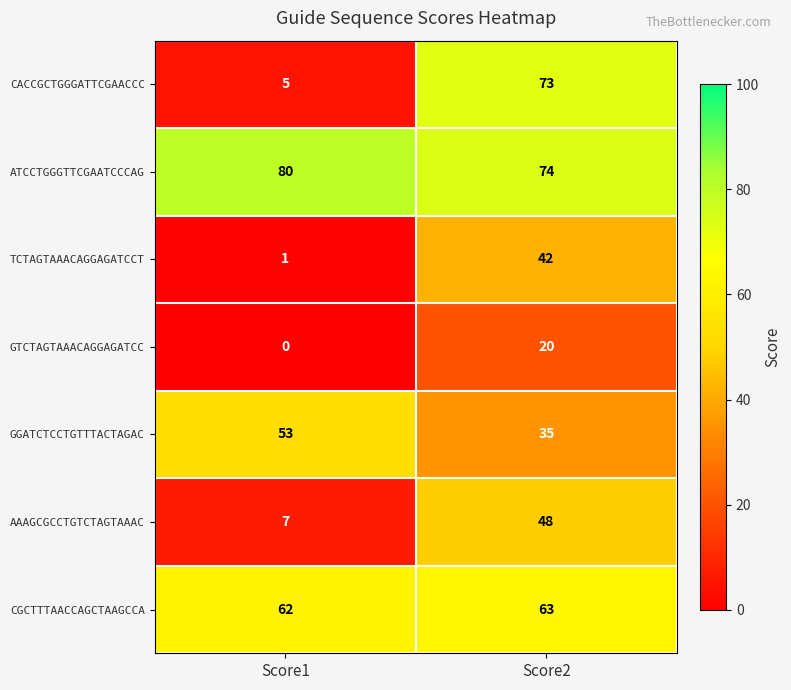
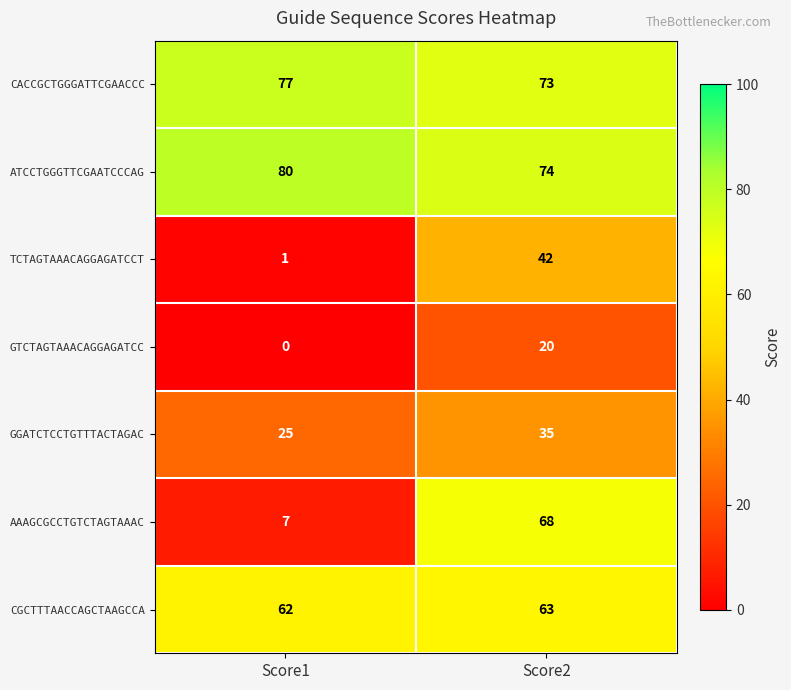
CACCGCTGGGATTCGAACCC, Score1: 5 -> 77
GGATCTCCTGTTTACTAGAC, Score1: 53 -> 25
AAAGCGCCTGTCTAGTAAAC, Score2: 48 -> 68
